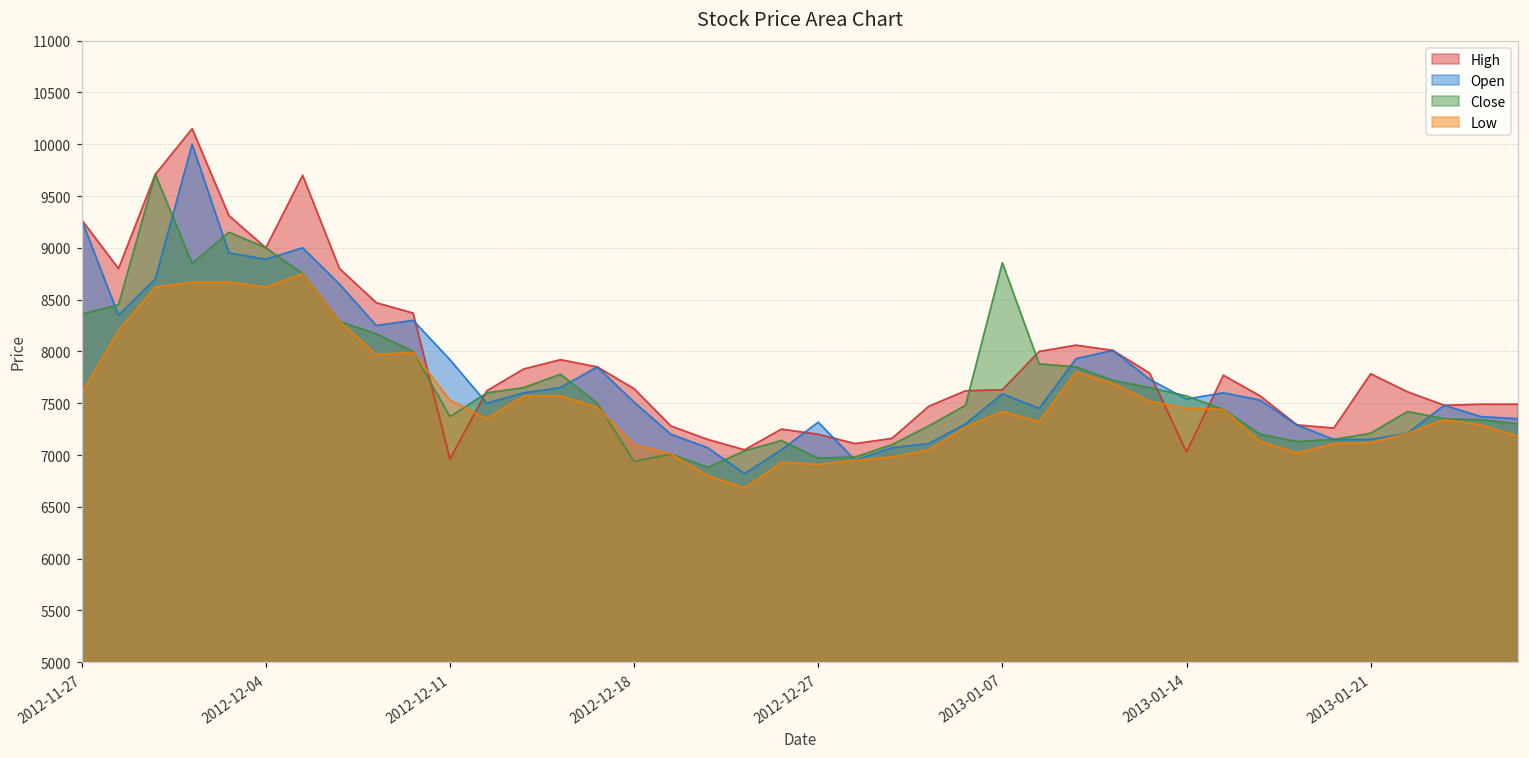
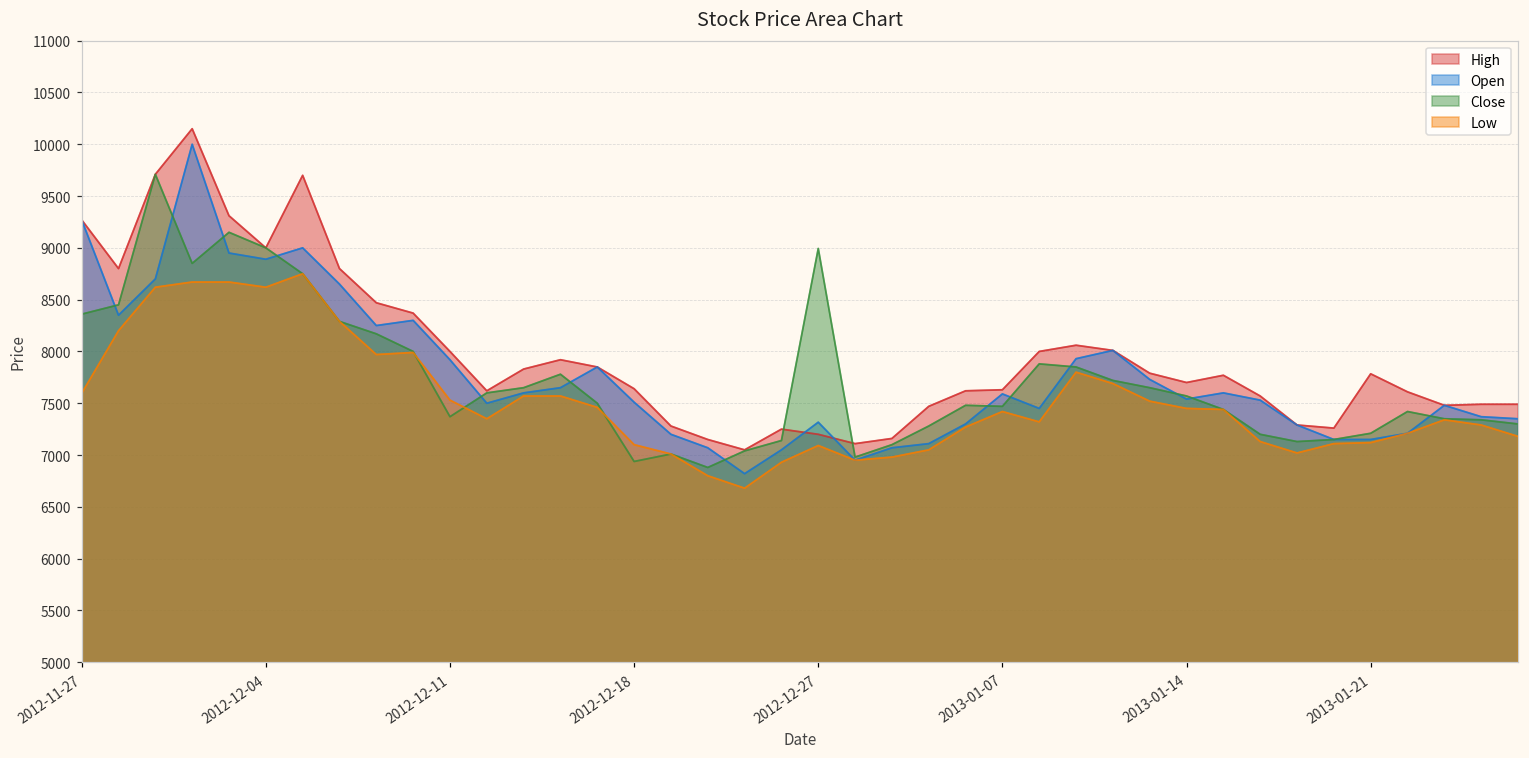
High, 2012-12-11: 7000 -> 8000
Close, 2012-12-27: 7000 -> 9000
Low, 2012-12-27: 6900 -> 7100
Close, 2013-01-07: 8900 -> 7500
High, 2013-01-14: 7000 -> 7700
